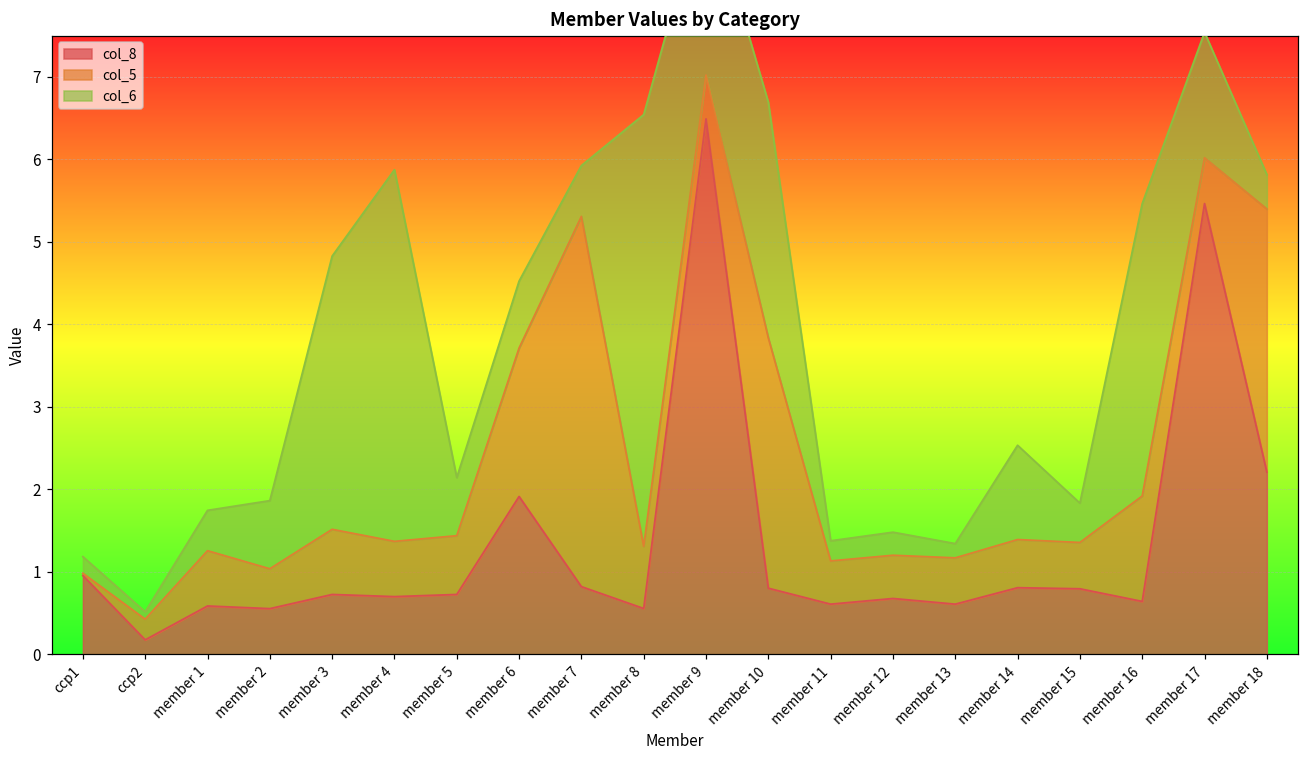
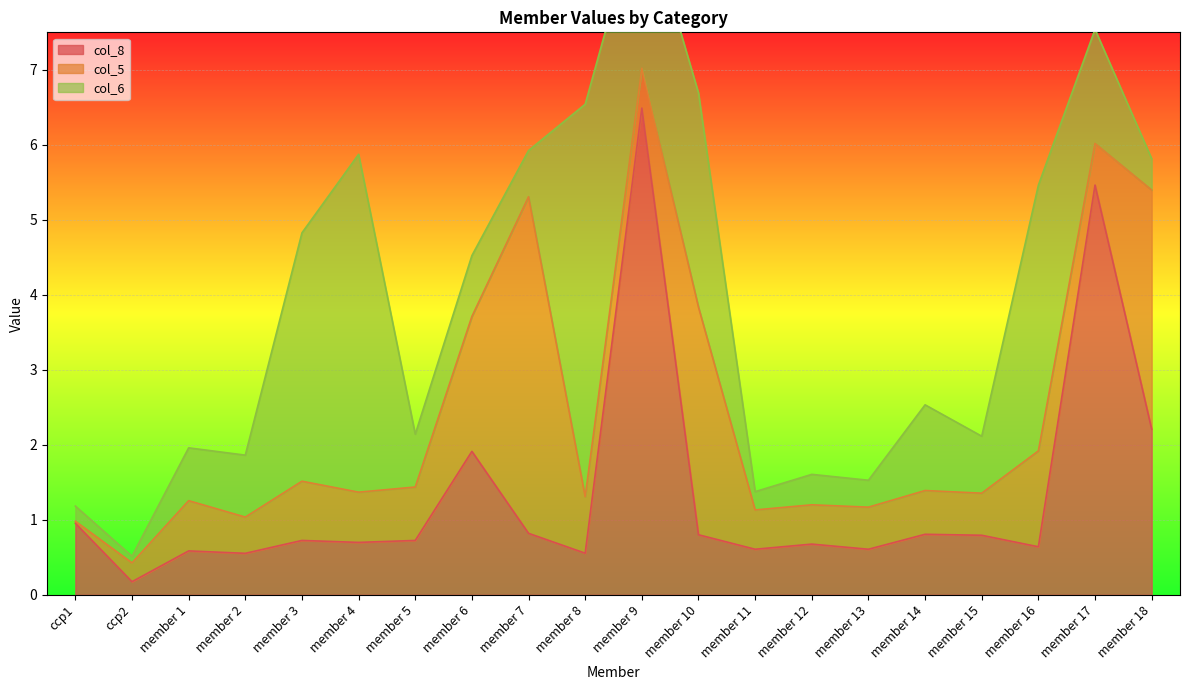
col_6, member 1: 0.5 -> 0.7
col_6, member 12: 0.3 -> 0.4
col_6, member 13: 0.2 -> 0.4
col_6, member 15: 0.5 -> 0.8
